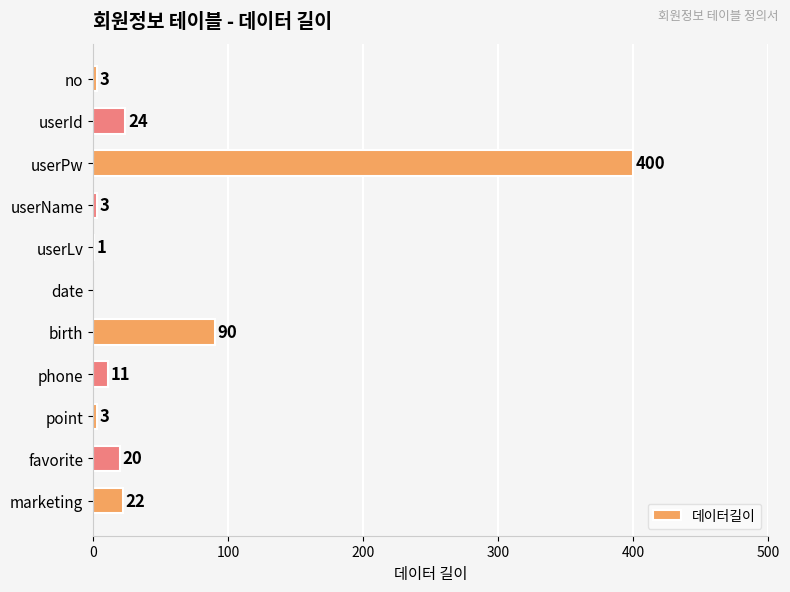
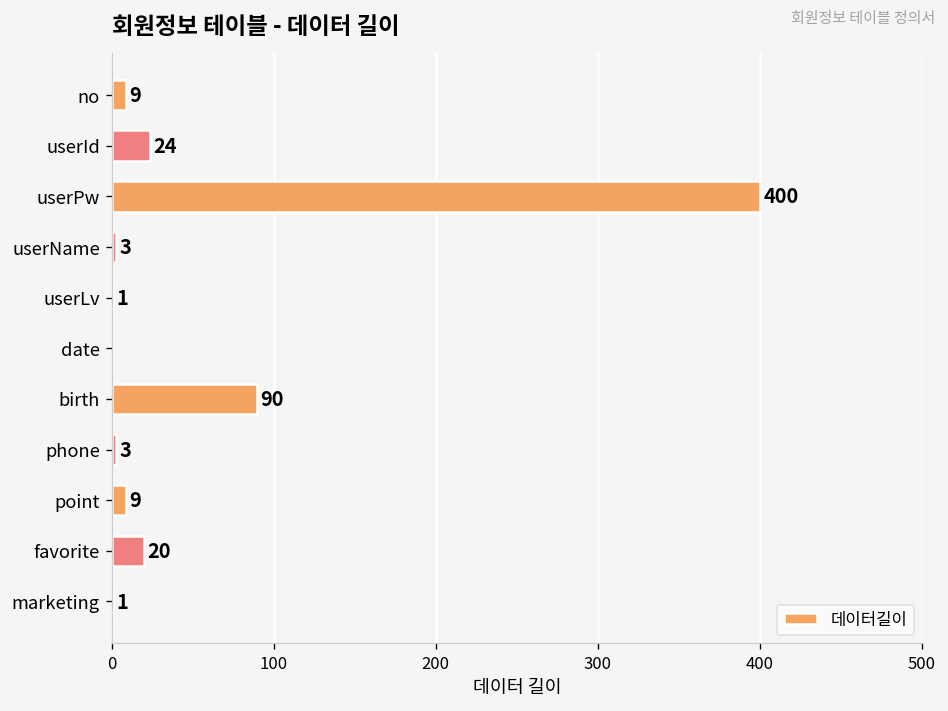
no: 3 -> 9
phone: 11 -> 3
point: 3 -> 9
marketing: 22 -> 1
